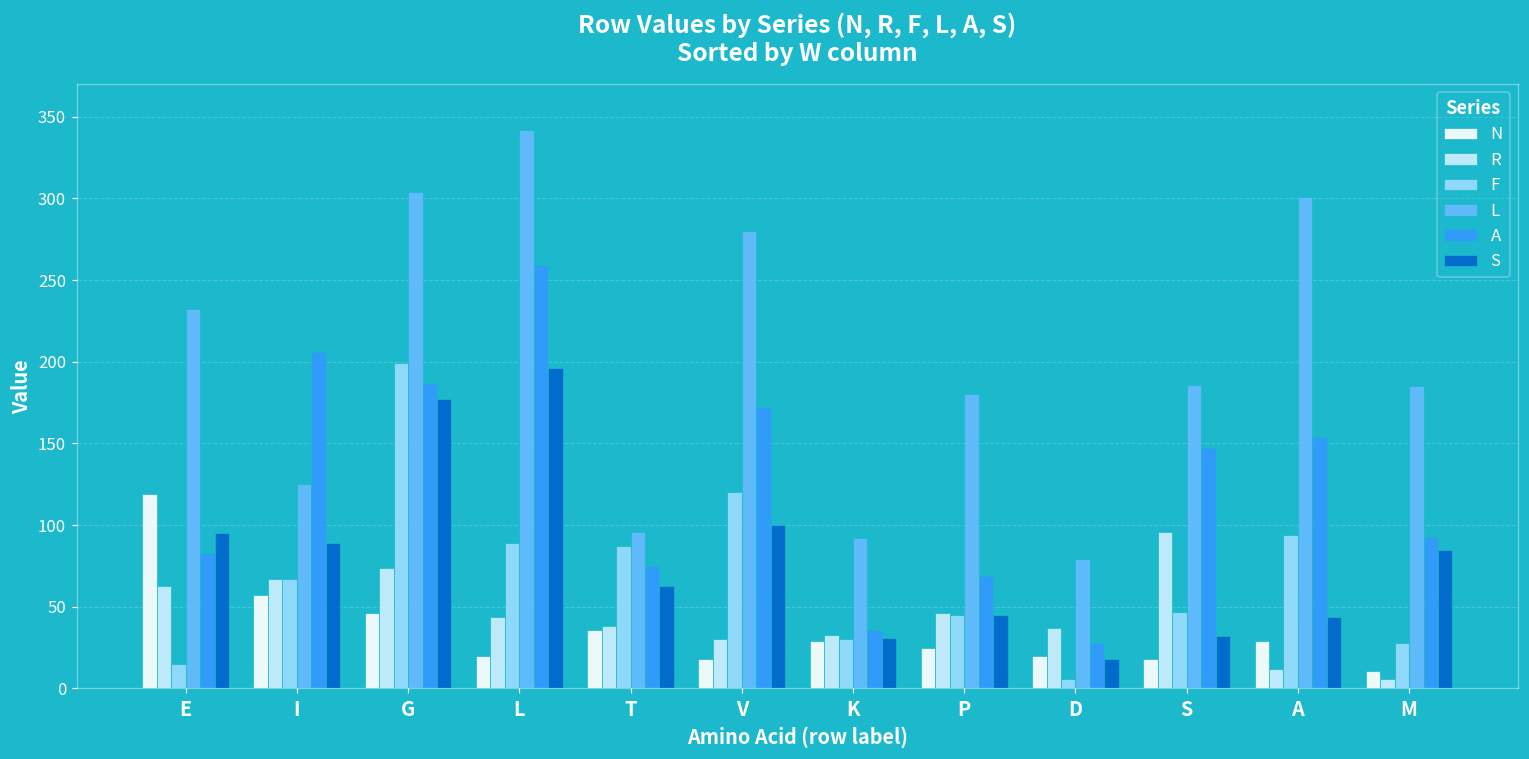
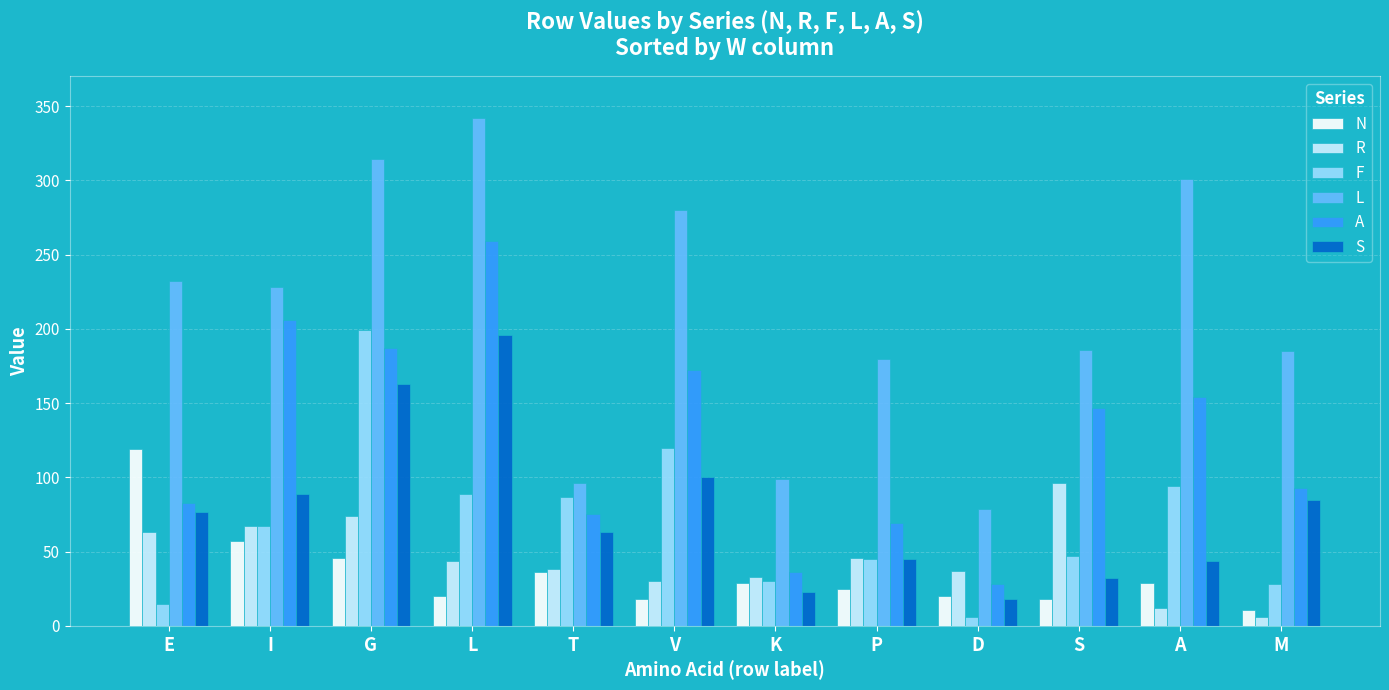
S, E: 95 -> 77
L, I: 125 -> 228
L, G: 304 -> 314
S, G: 177 -> 163
L, K: 92 -> 99
S, K: 31 -> 23
